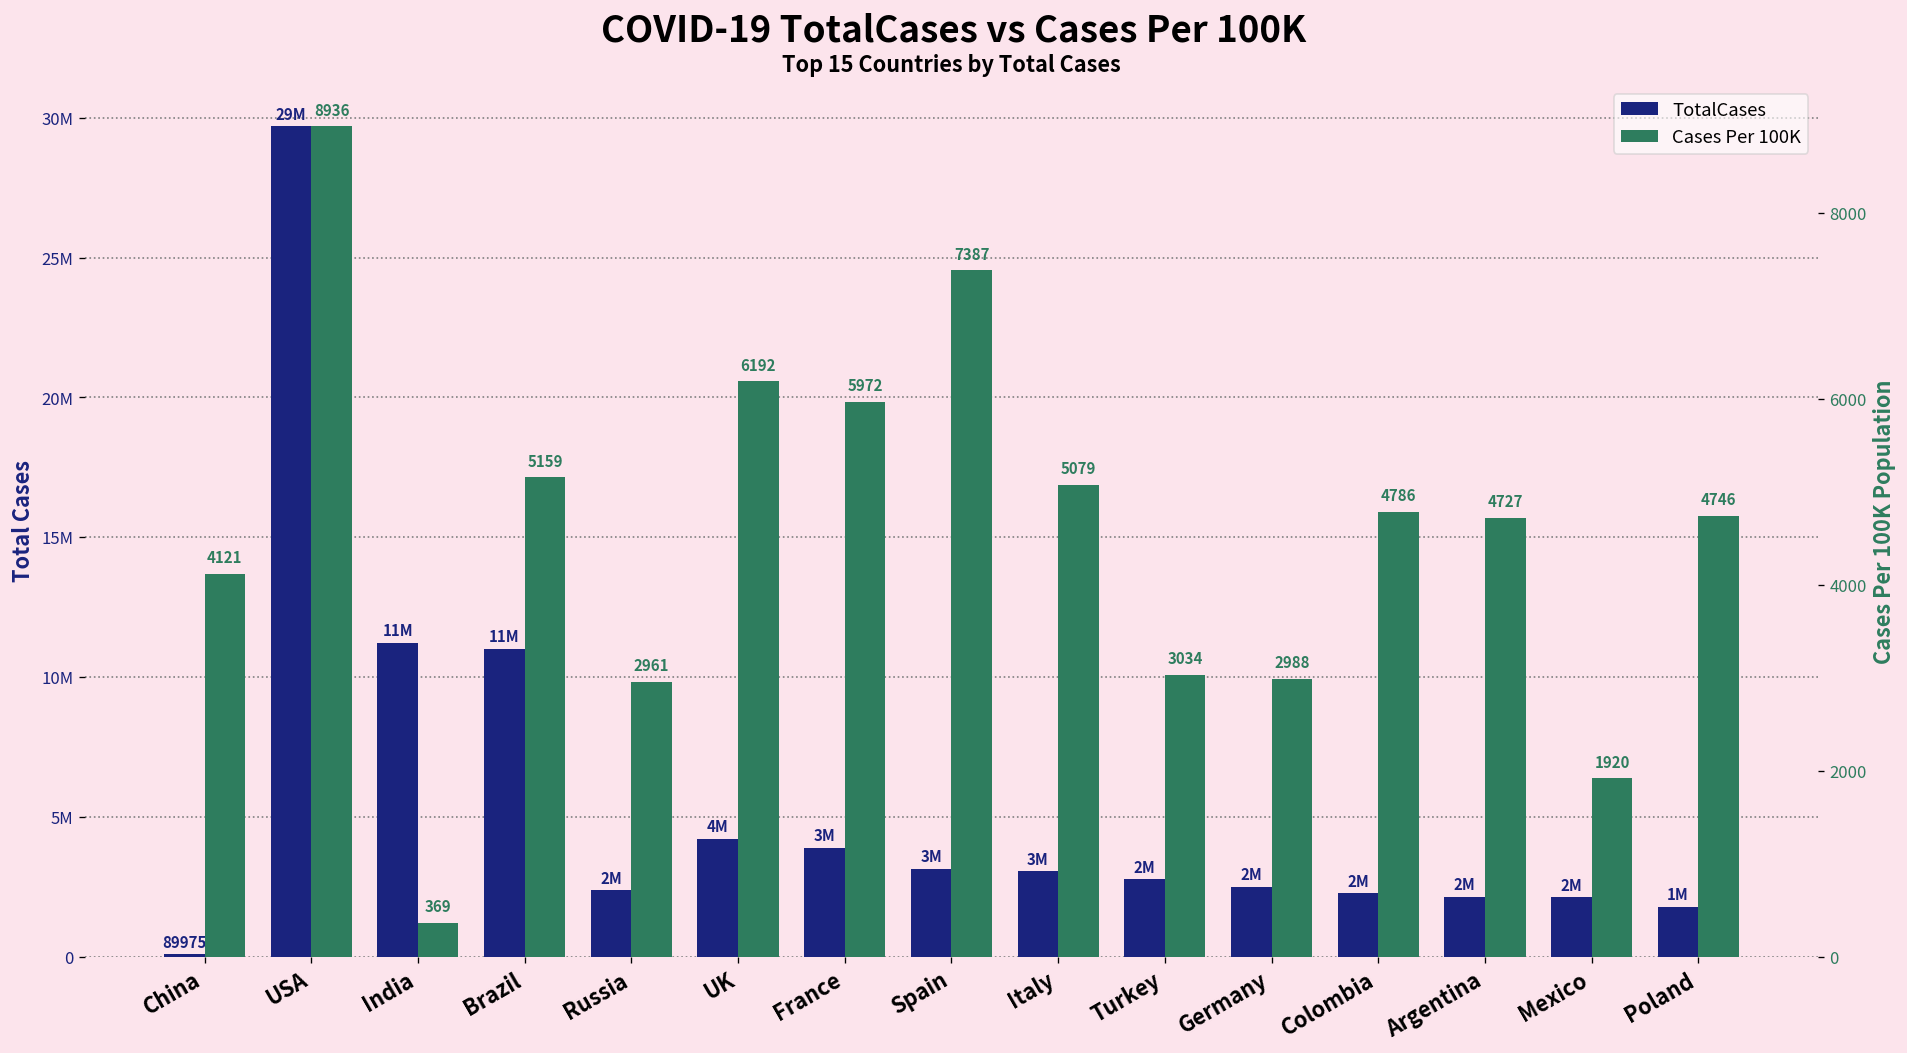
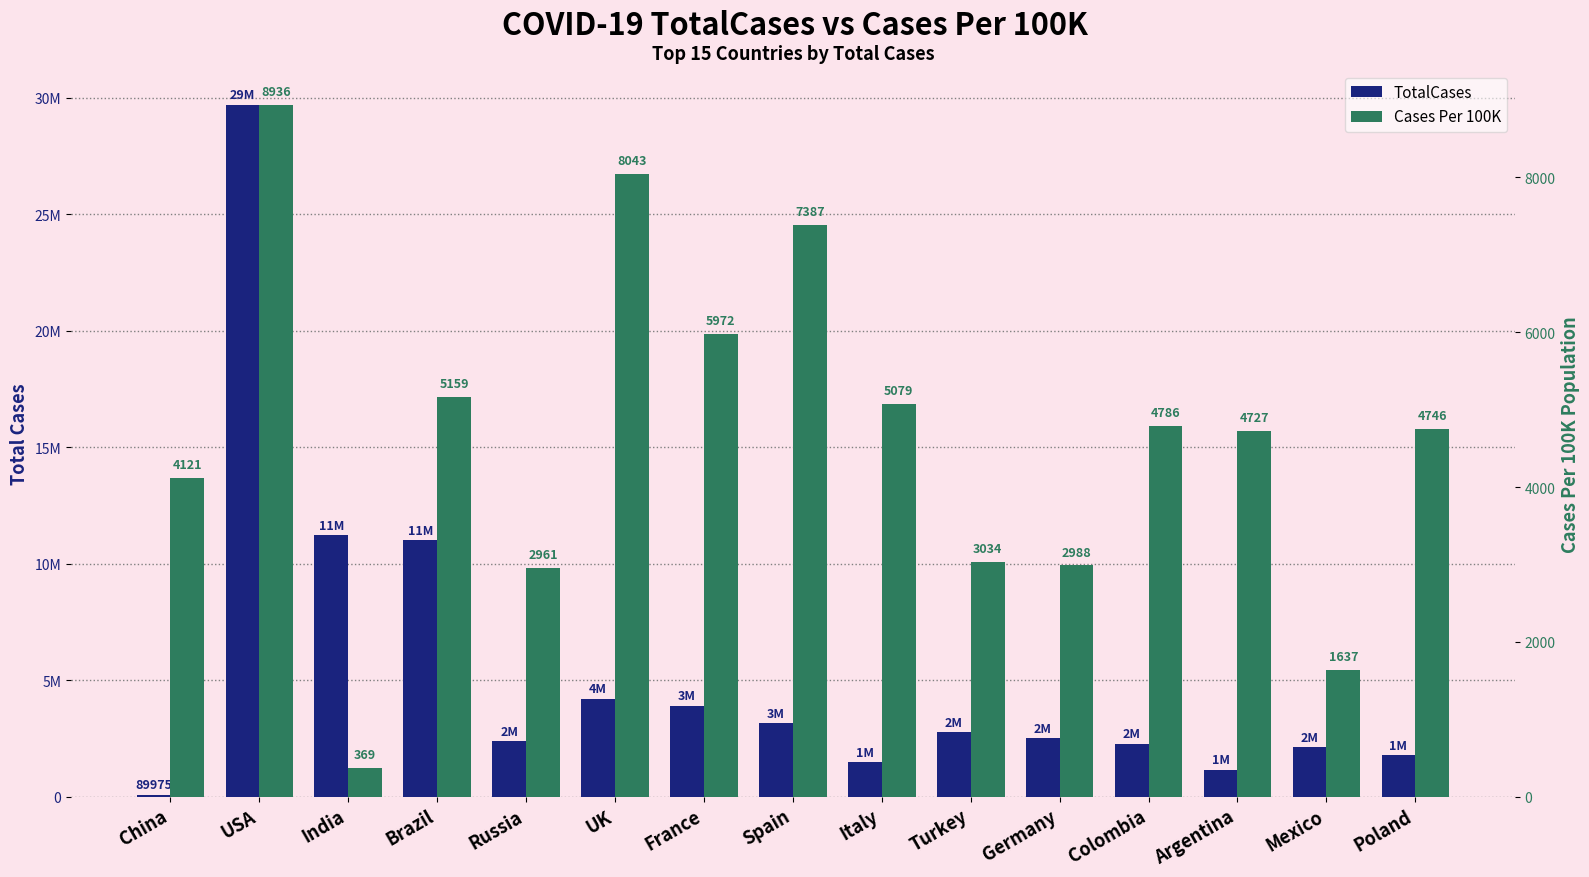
TotalCases, Italy: 3M -> 1M
TotalCases, Argentina: 2M -> 1M
Cases Per 100K, UK: 6192 -> 8043
Cases Per 100K, Mexico: 1920 -> 1637
